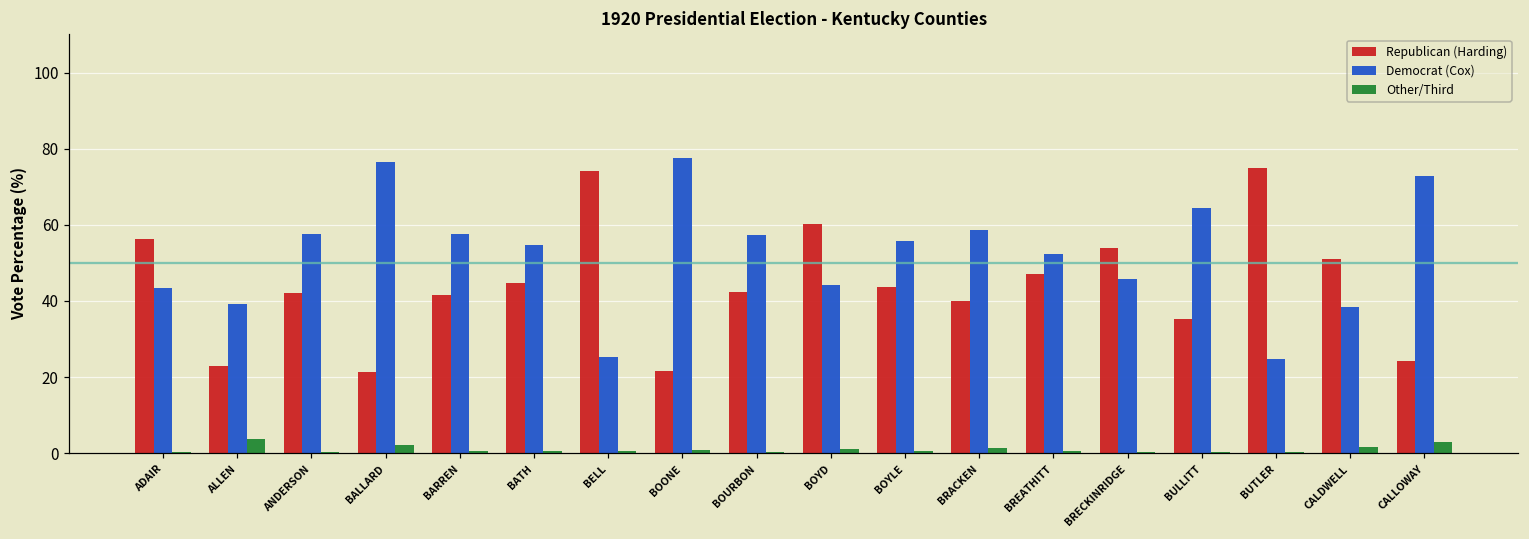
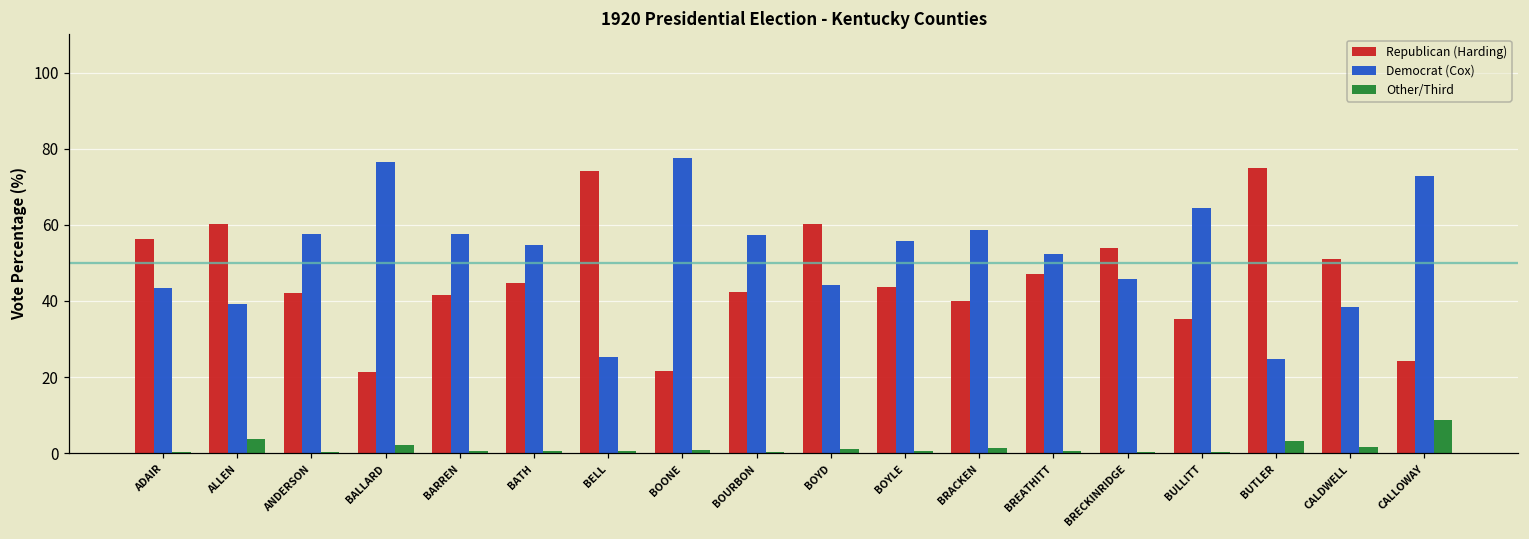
Republican (Harding), ALLEN: 23 -> 60
Other/Third, BUTLER: 0 -> 3
Other/Third, CALLOWAY: 3 -> 9
